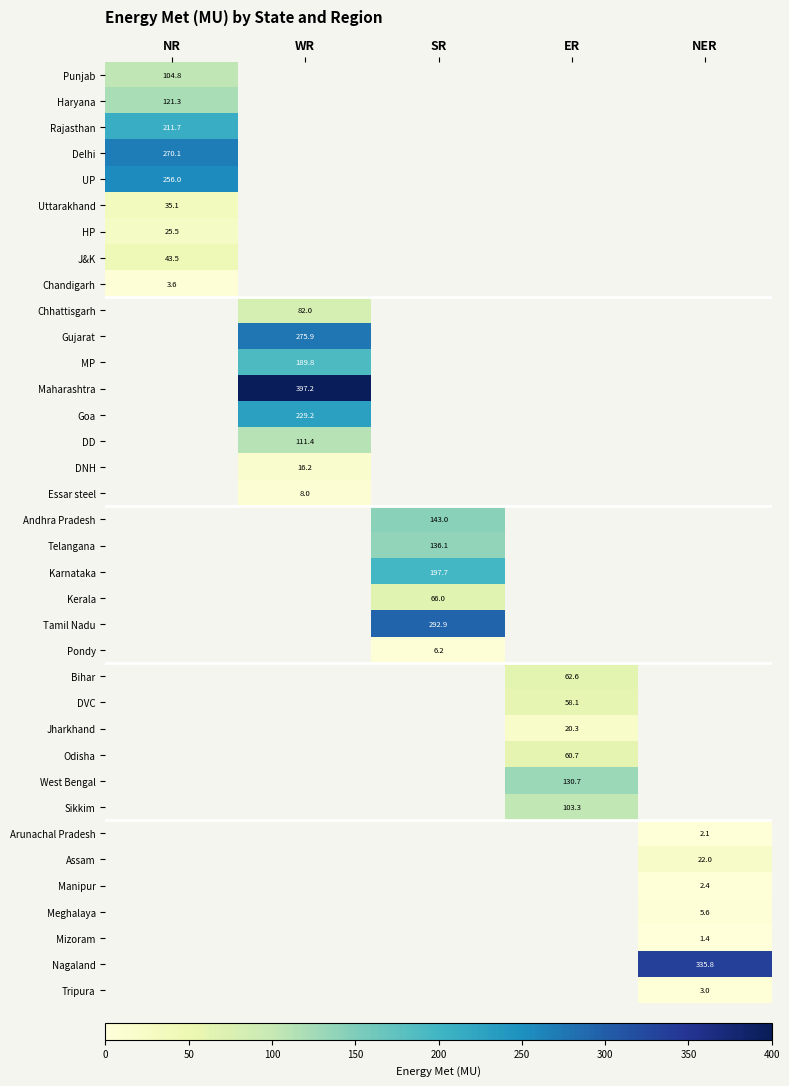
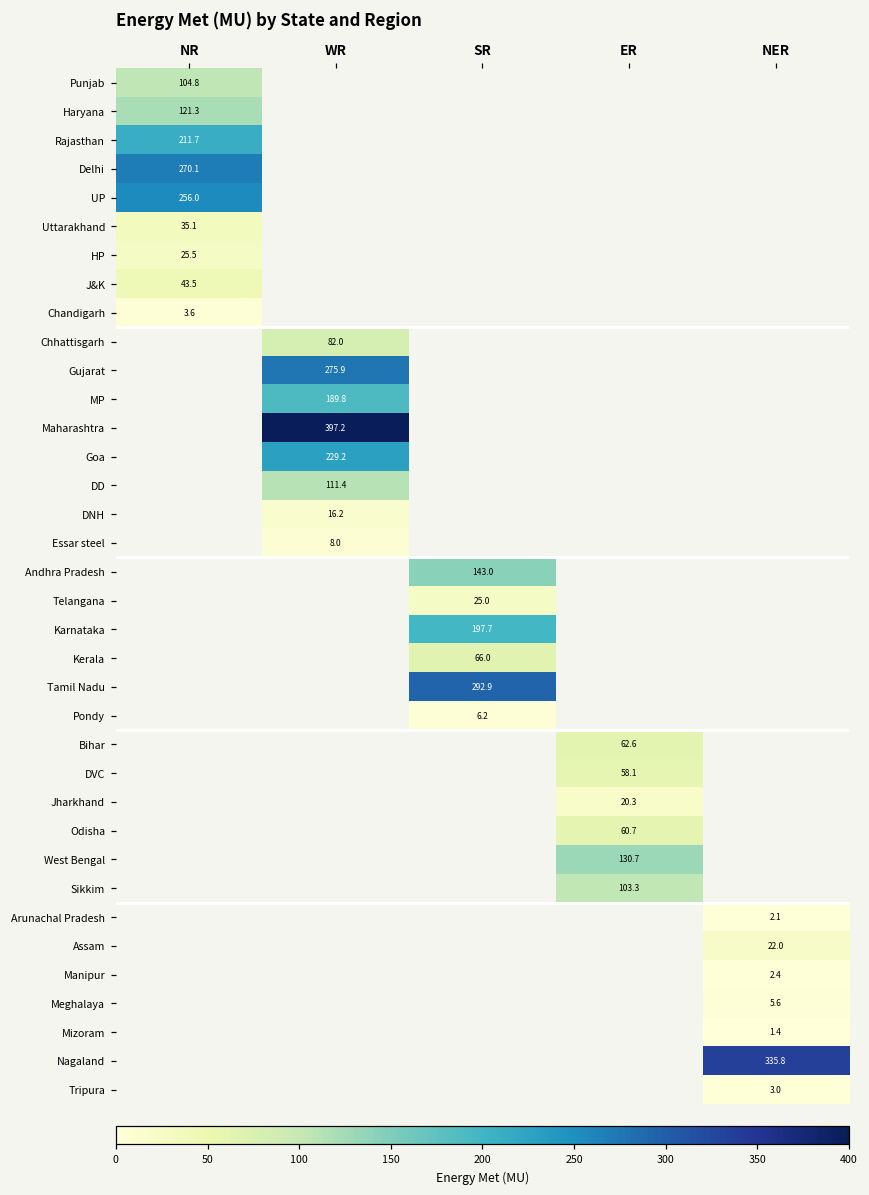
Telangana, SR: 136.1 -> 25.0
